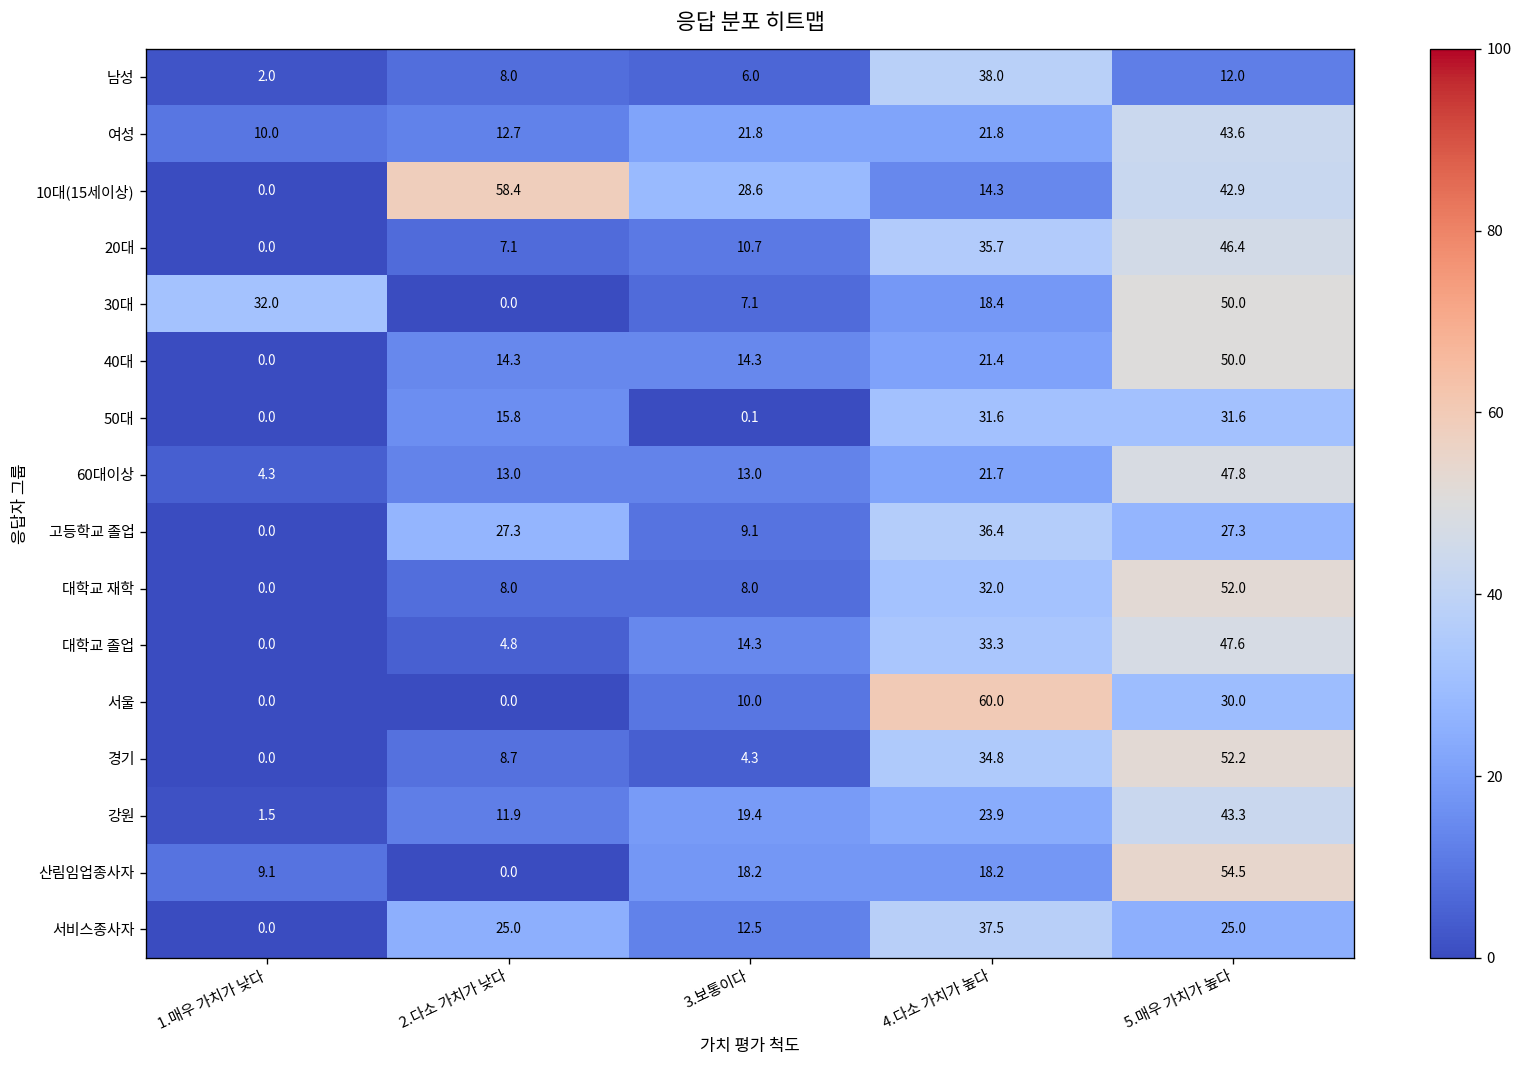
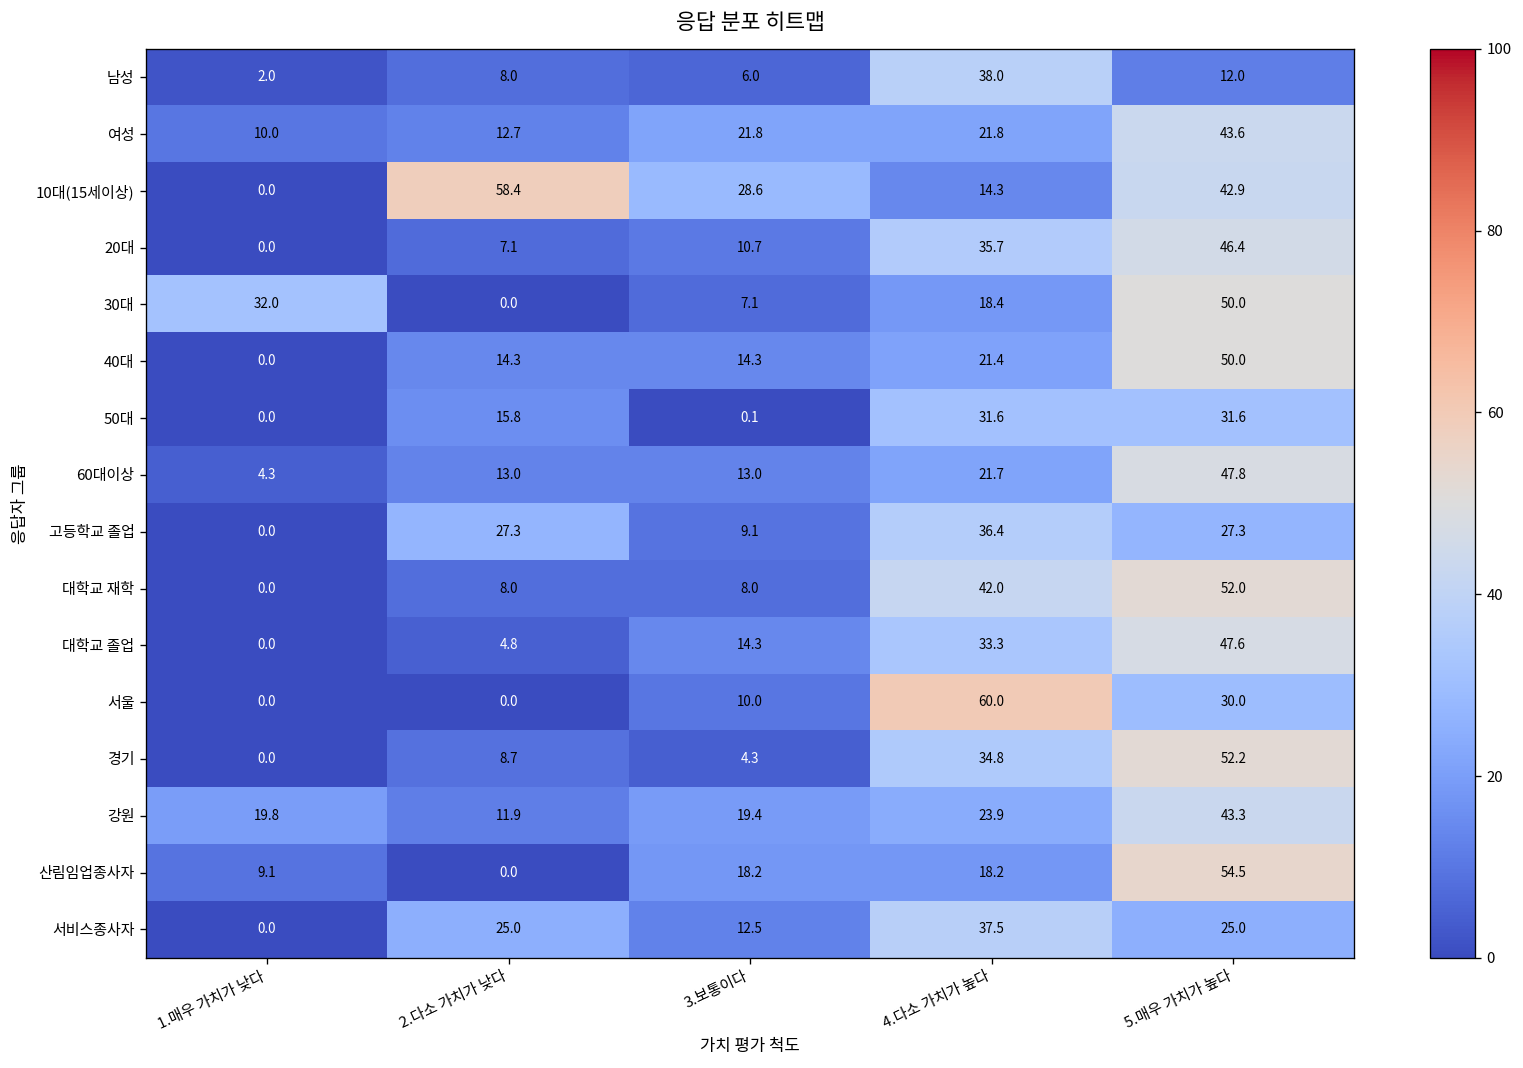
대학교 재학, 4.다소 가치가 높다: 32.0 -> 42.0
강원, 1.매우 가치가 낮다: 1.5 -> 19.8
